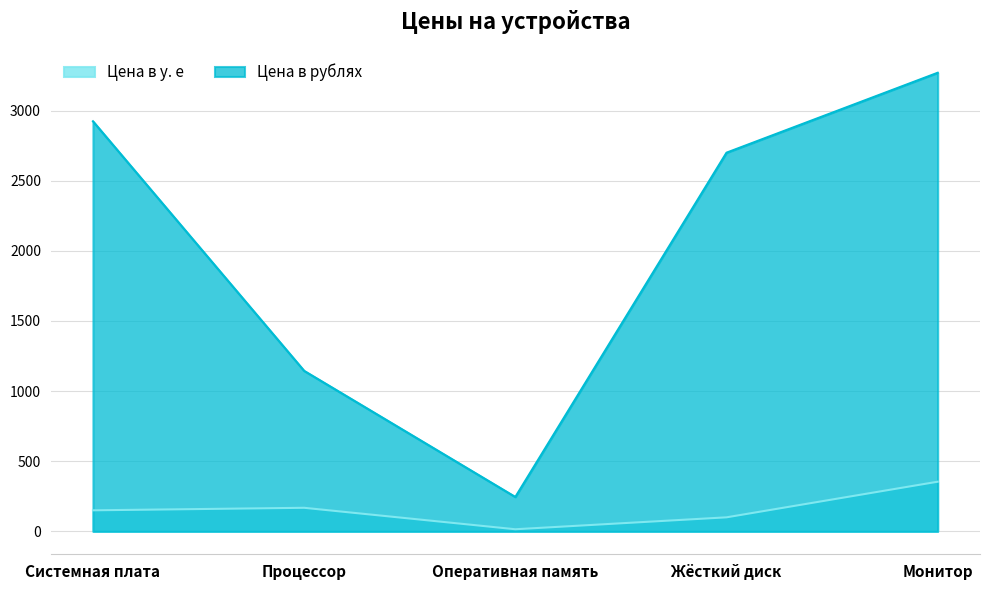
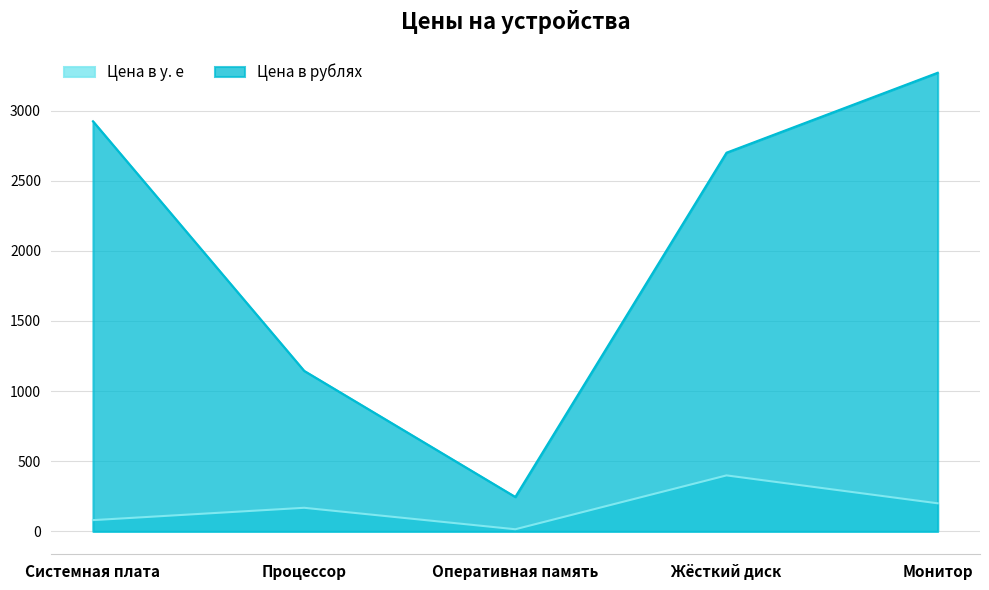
Цена в у. е, Системная плата: 150 -> 80
Цена в у. е, Жёсткий диск: 100 -> 400
Цена в у. е, Монитор: 350 -> 200
